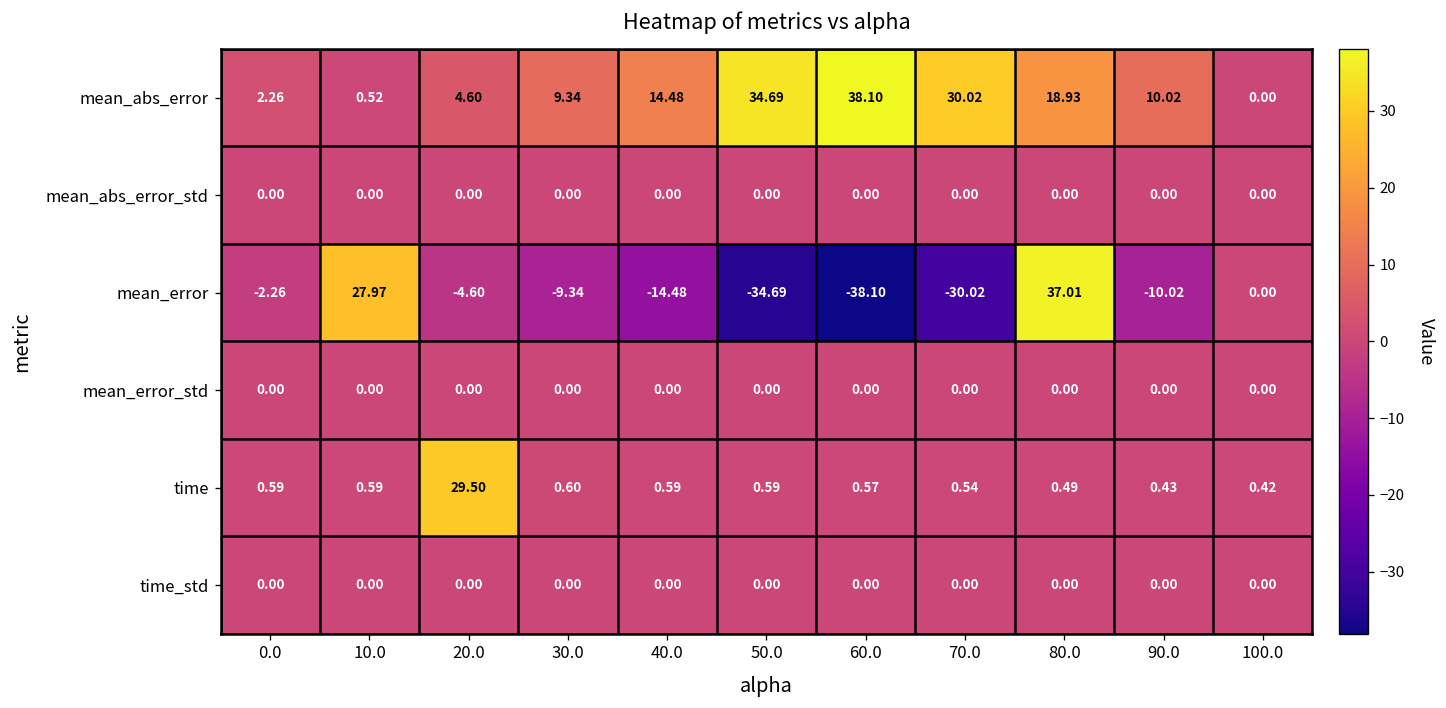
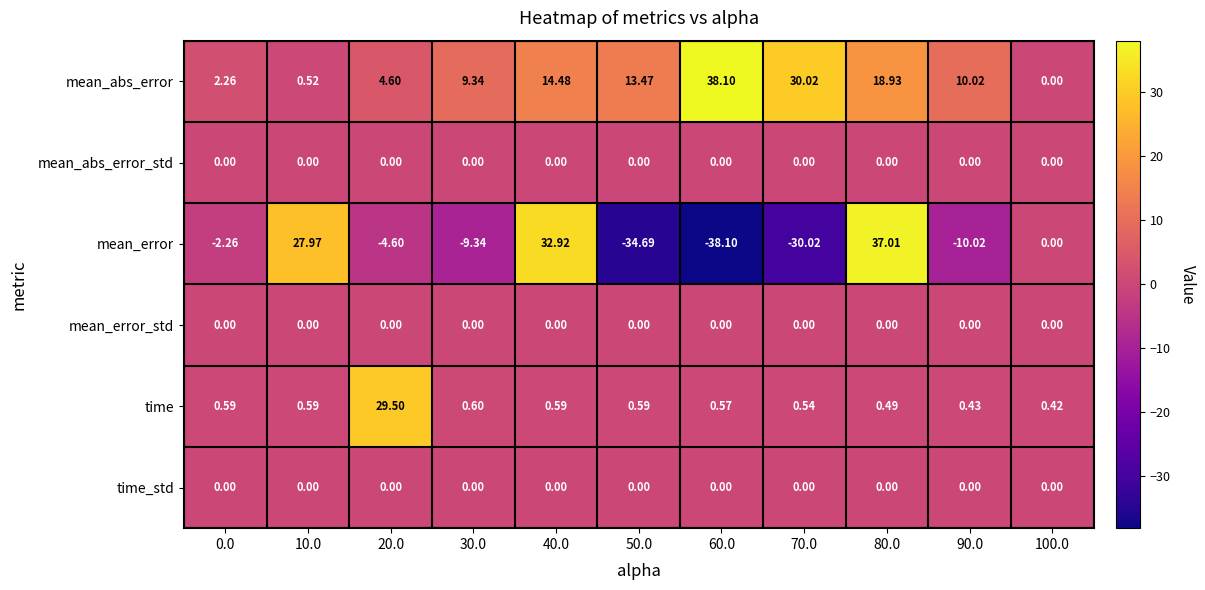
mean_abs_error, 50.0: 34.69 -> 13.47
mean_error, 40.0: -14.48 -> 32.92
